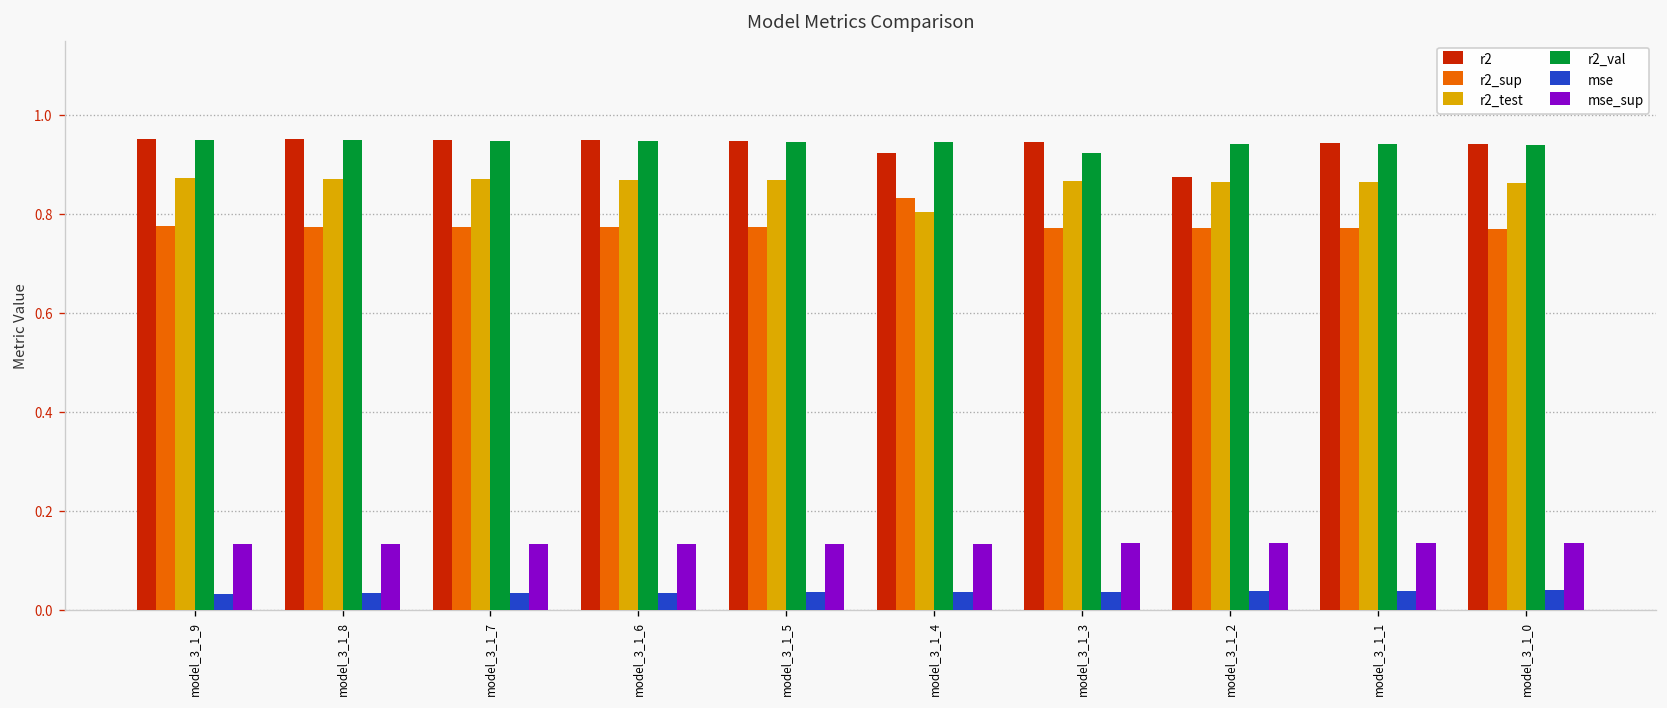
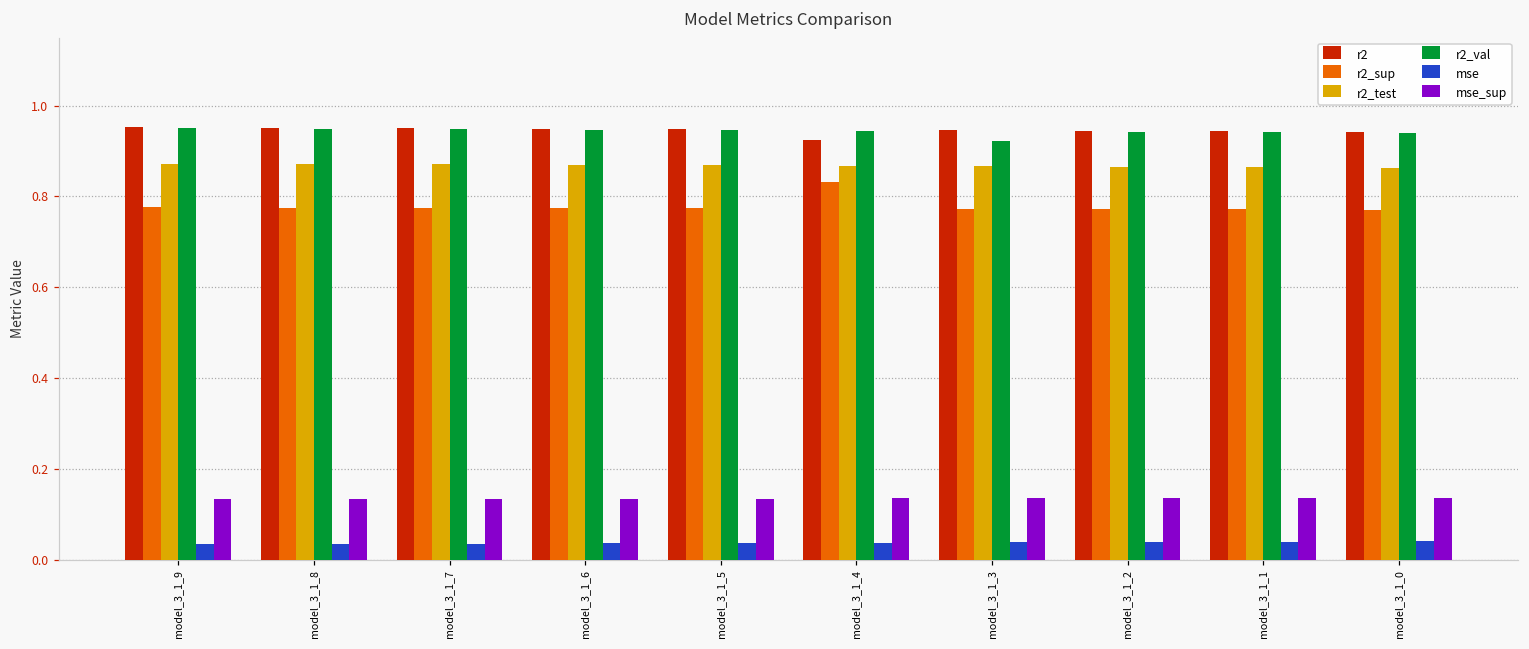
r2_test, model_3_1_4: 0.80 -> 0.87
r2, model_3_1_2: 0.88 -> 0.94
